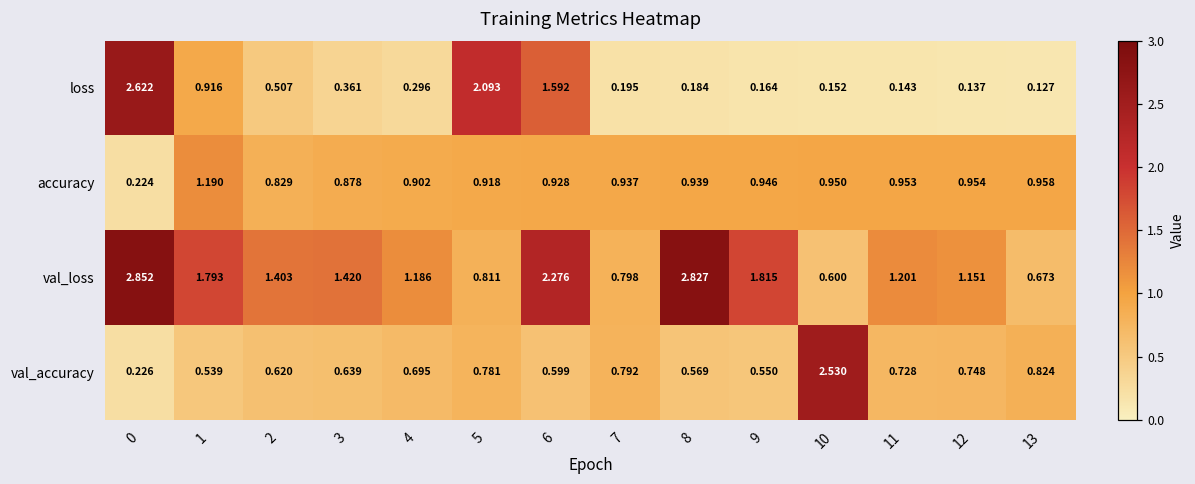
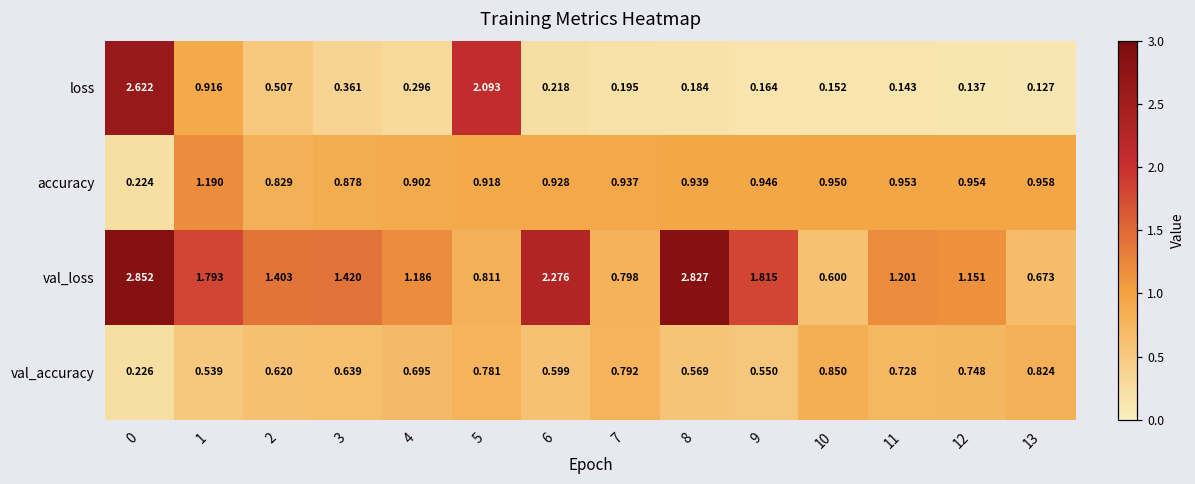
loss, 6: 1.592 -> 0.218
val_accuracy, 10: 2.530 -> 0.850
